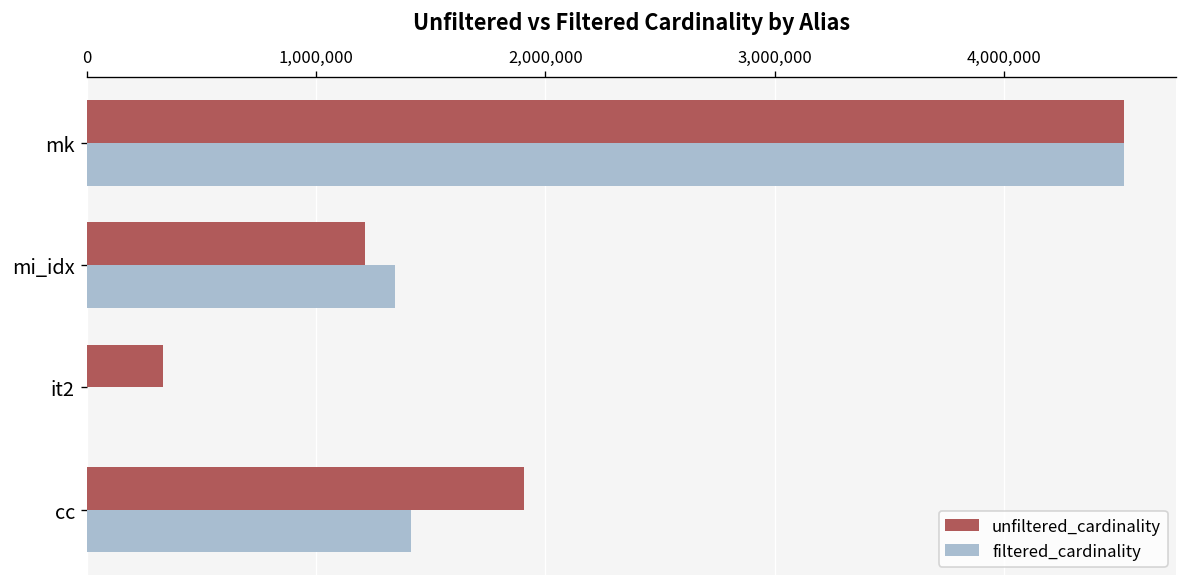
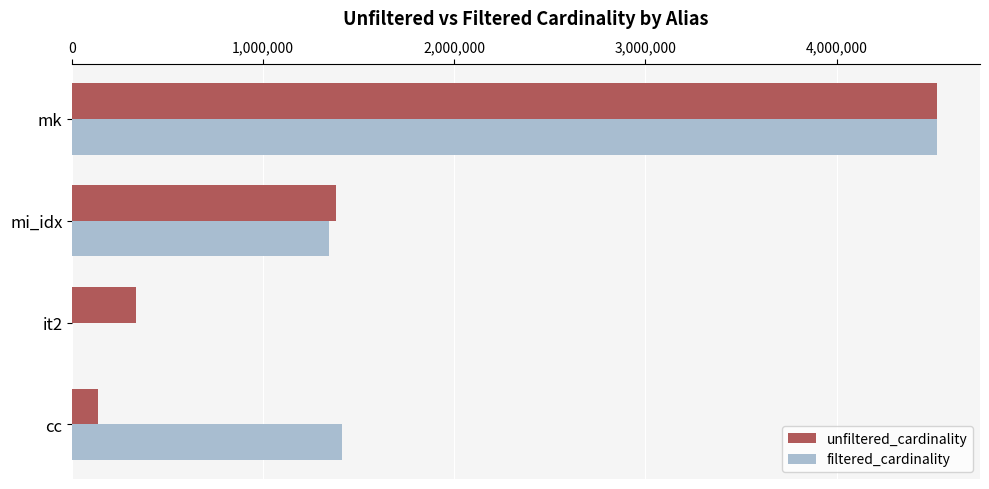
unfiltered_cardinality, mi_idx: 1,210,000 -> 1,380,000
unfiltered_cardinality, cc: 1,910,000 -> 140,000
